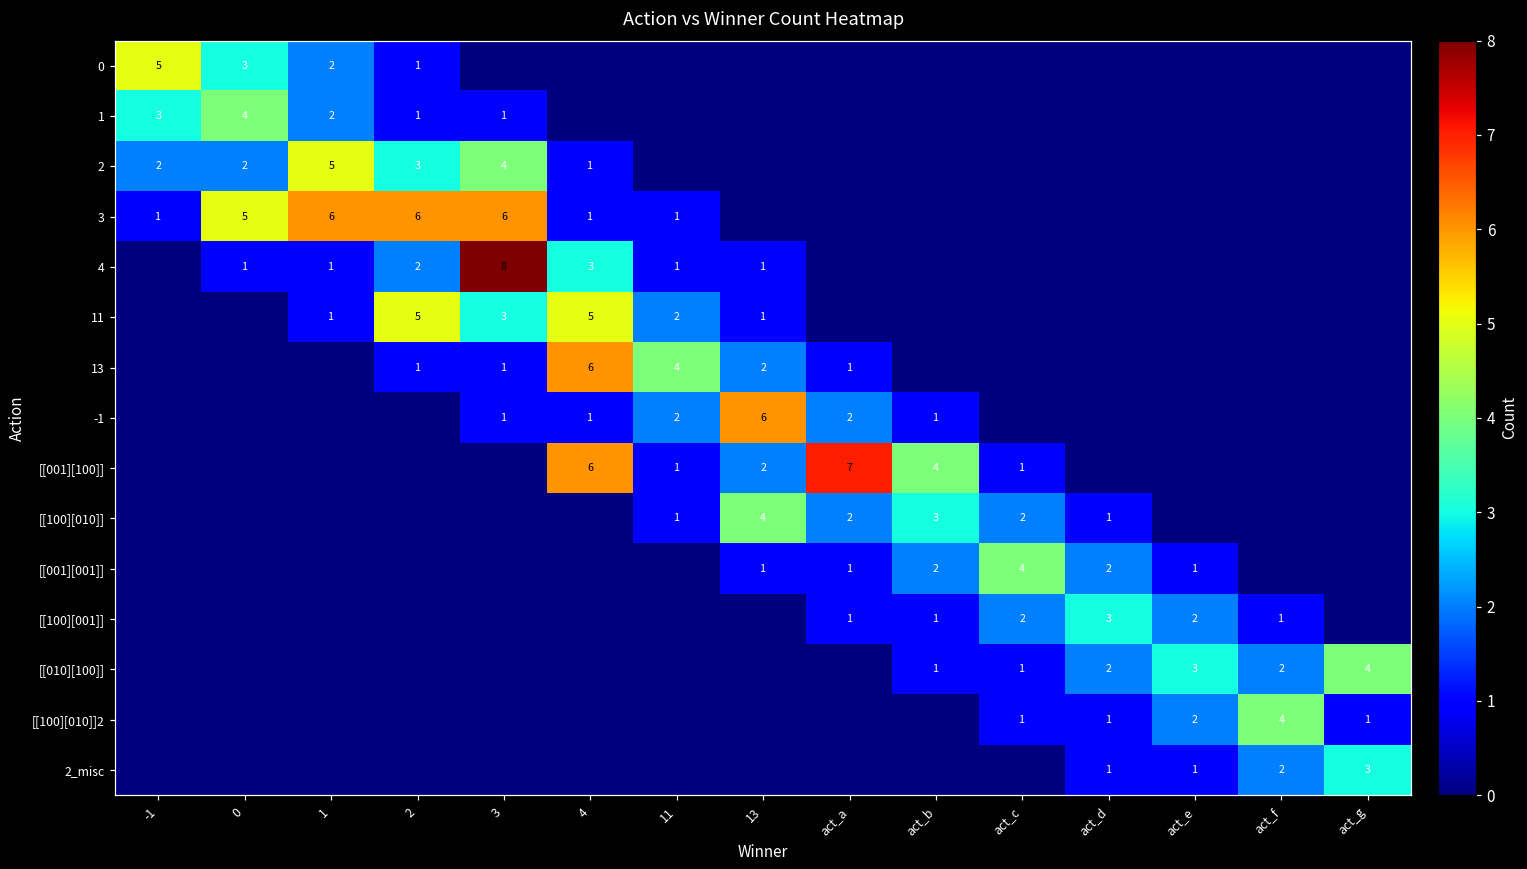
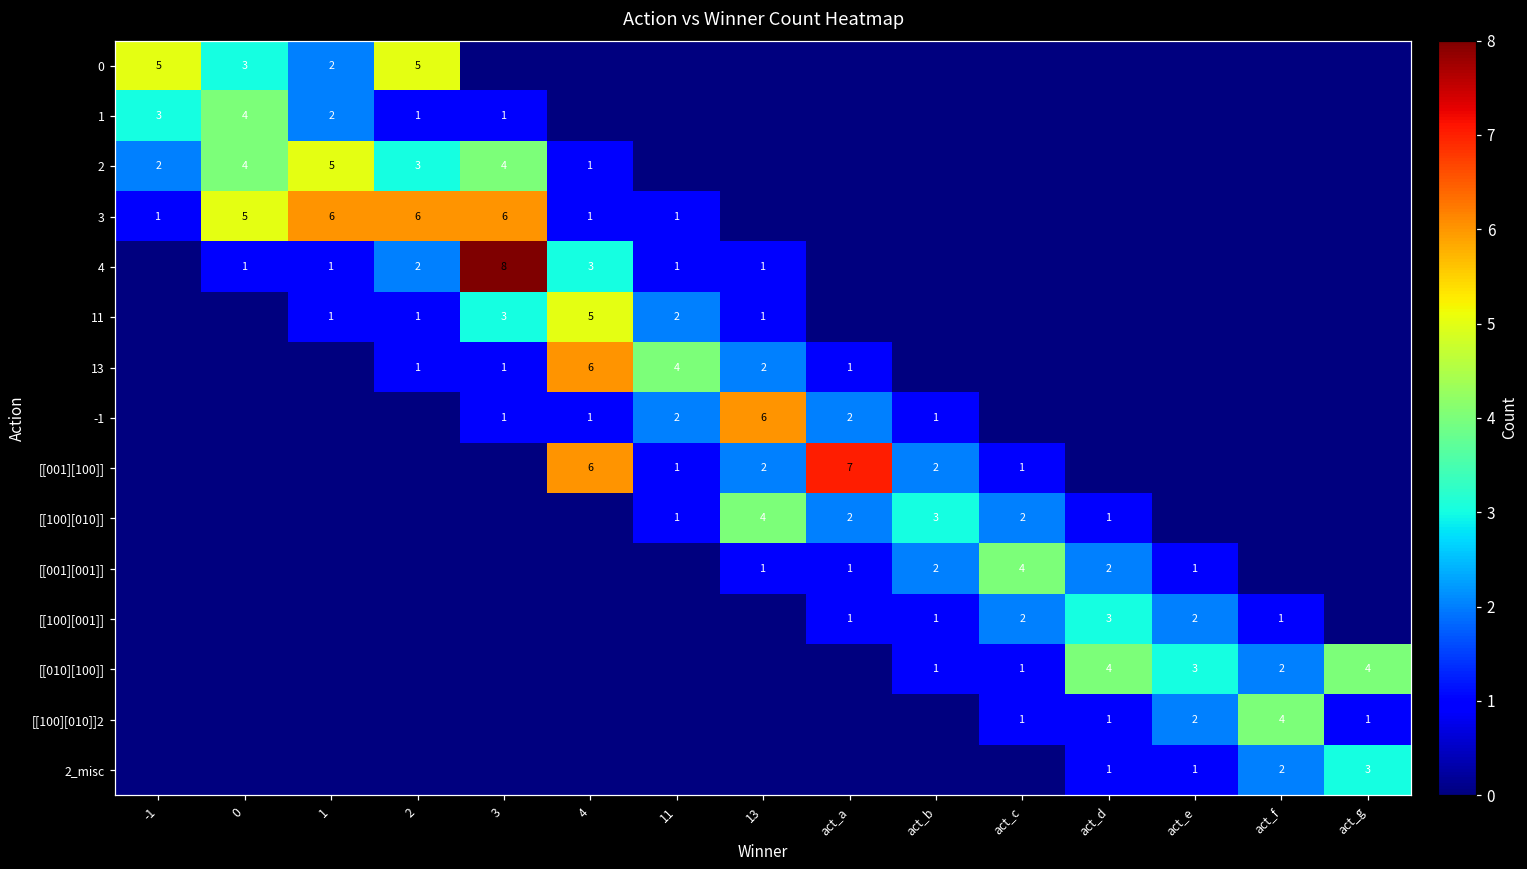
0, 2: 1 -> 5
2, 0: 2 -> 4
11, 2: 5 -> 1
[[001][100]], act_b: 4 -> 2
[[010][100]], act_d: 2 -> 4
